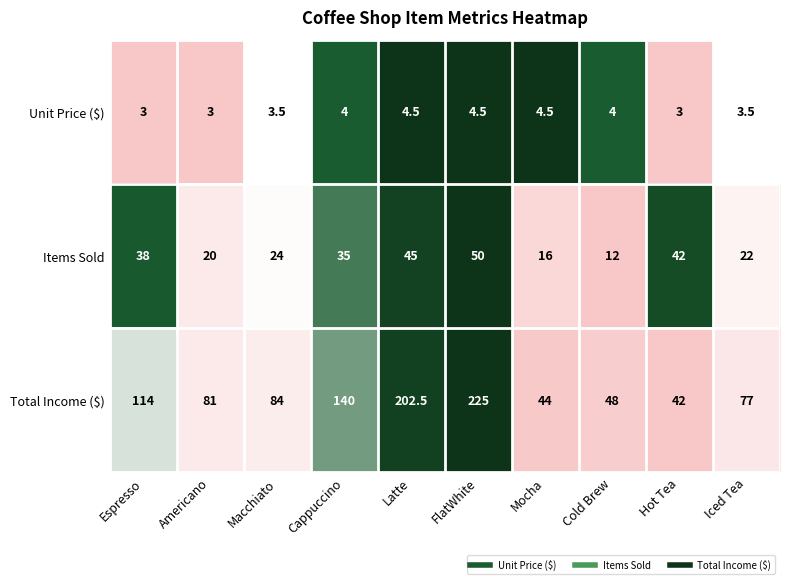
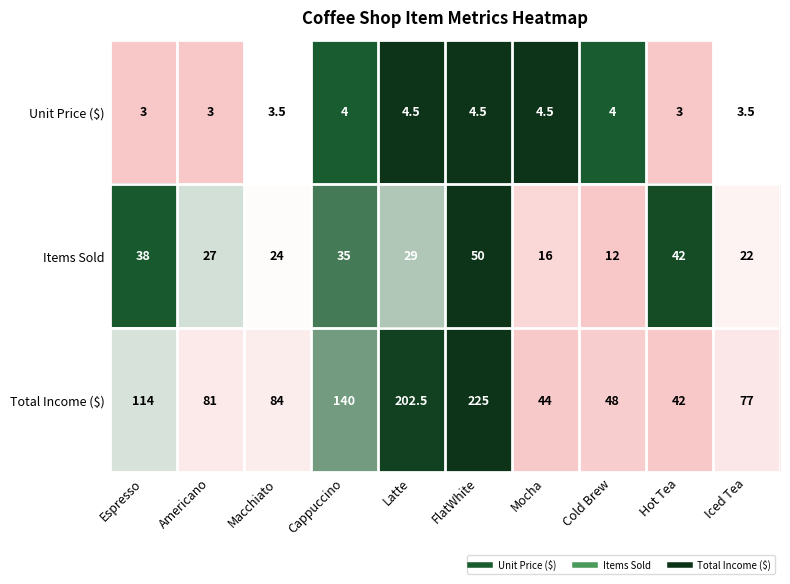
Items Sold, Americano: 20 -> 27
Items Sold, Latte: 45 -> 29
